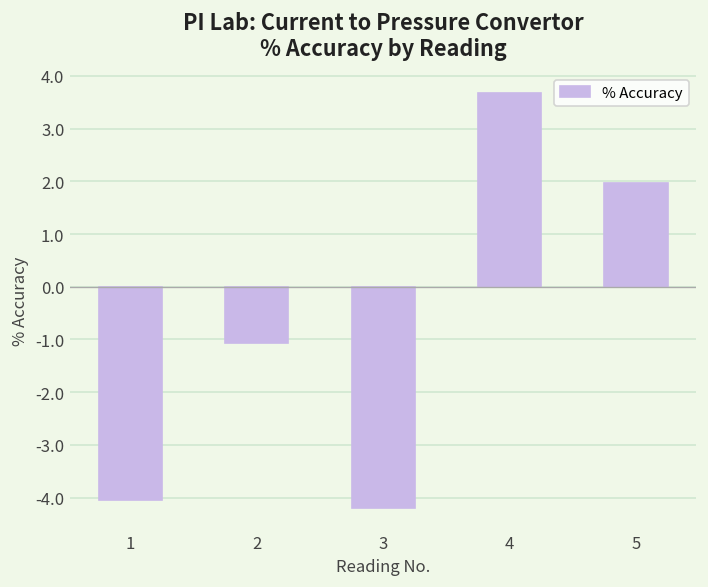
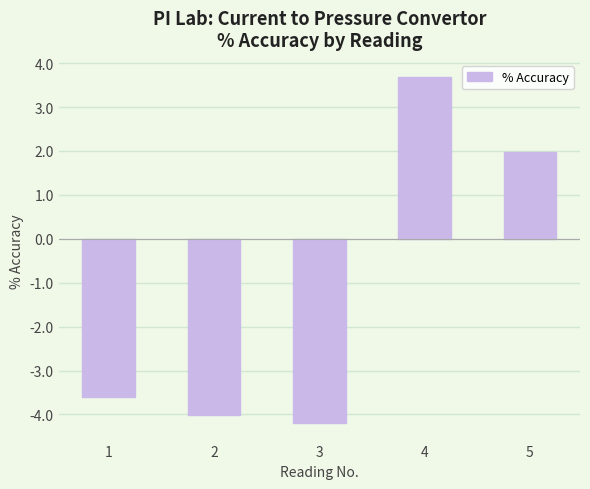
1: -4.0 -> -3.6
2: -1.1 -> -4.0
